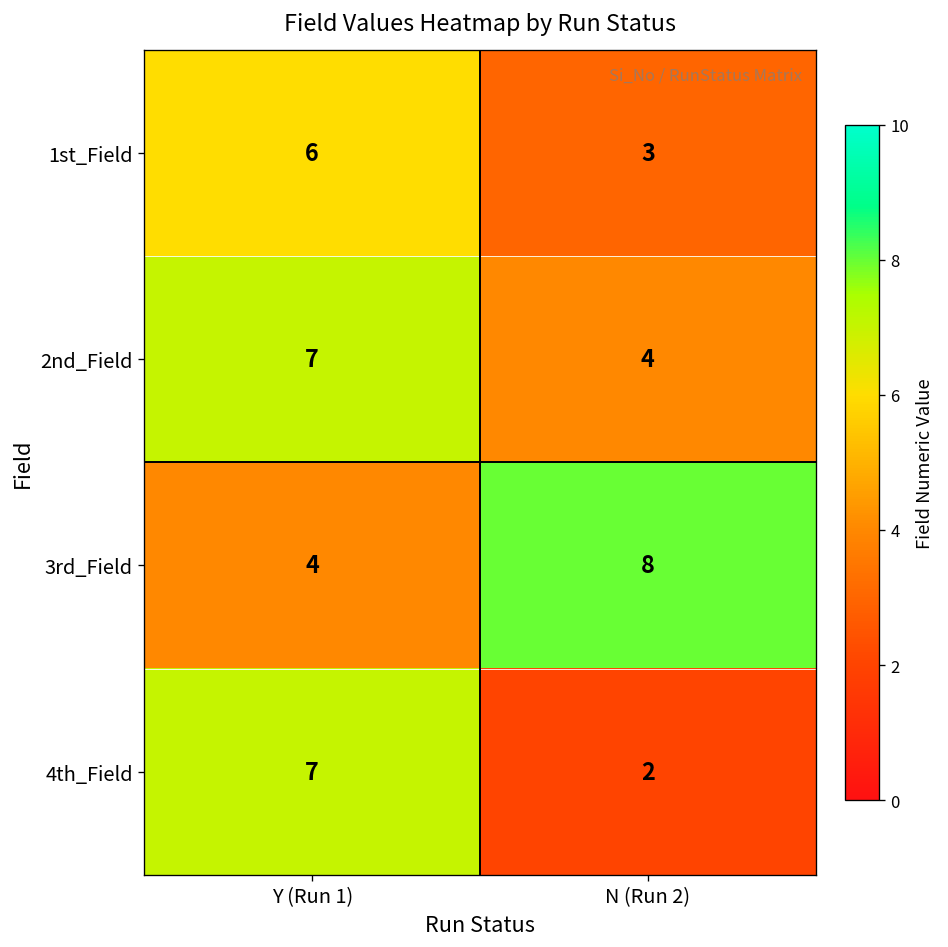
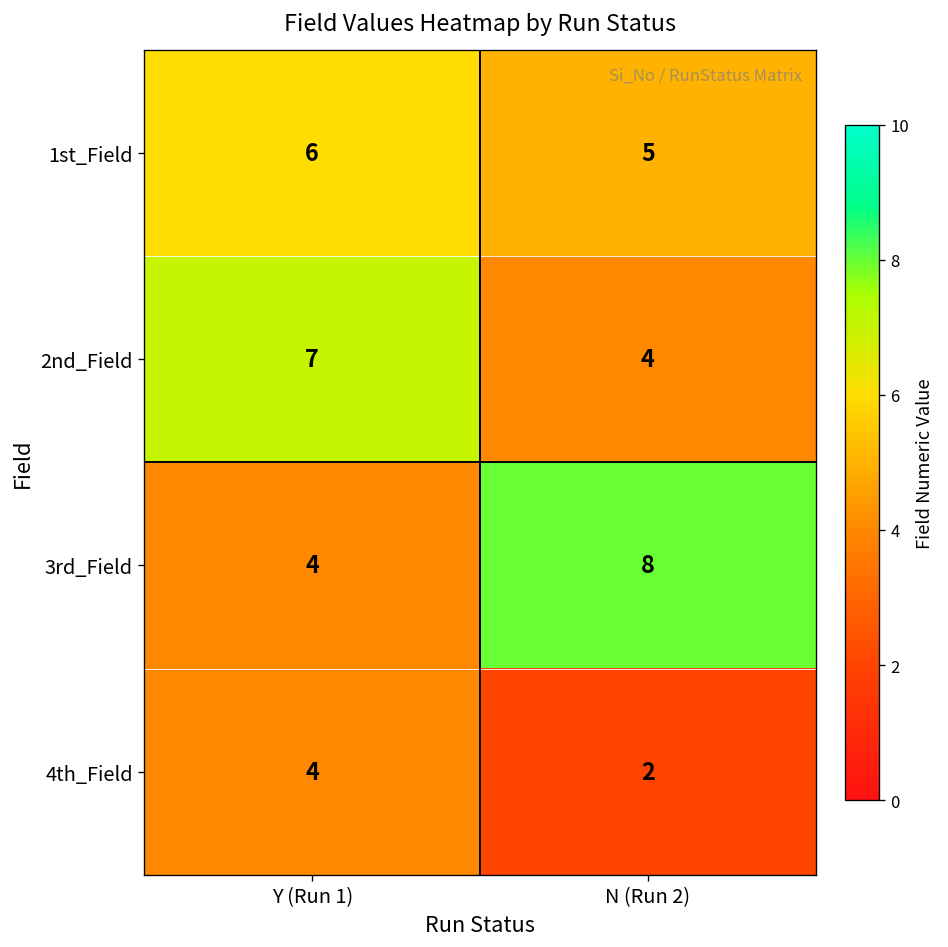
1st_Field, N (Run 2): 3 -> 5
4th_Field, Y (Run 1): 7 -> 4
